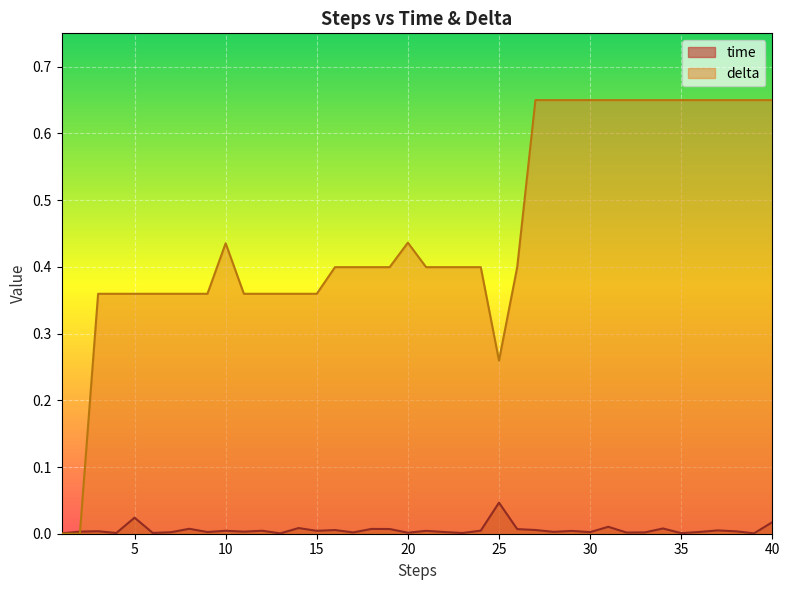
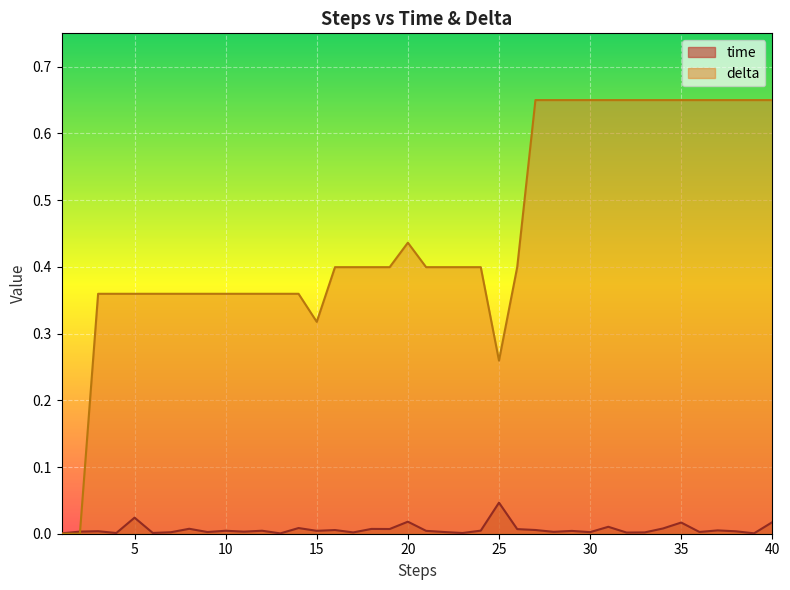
delta, 10: 0.44 -> 0.36
delta, 15: 0.36 -> 0.32
time, 20: 0.00 -> 0.02
time, 35: 0.00 -> 0.02
